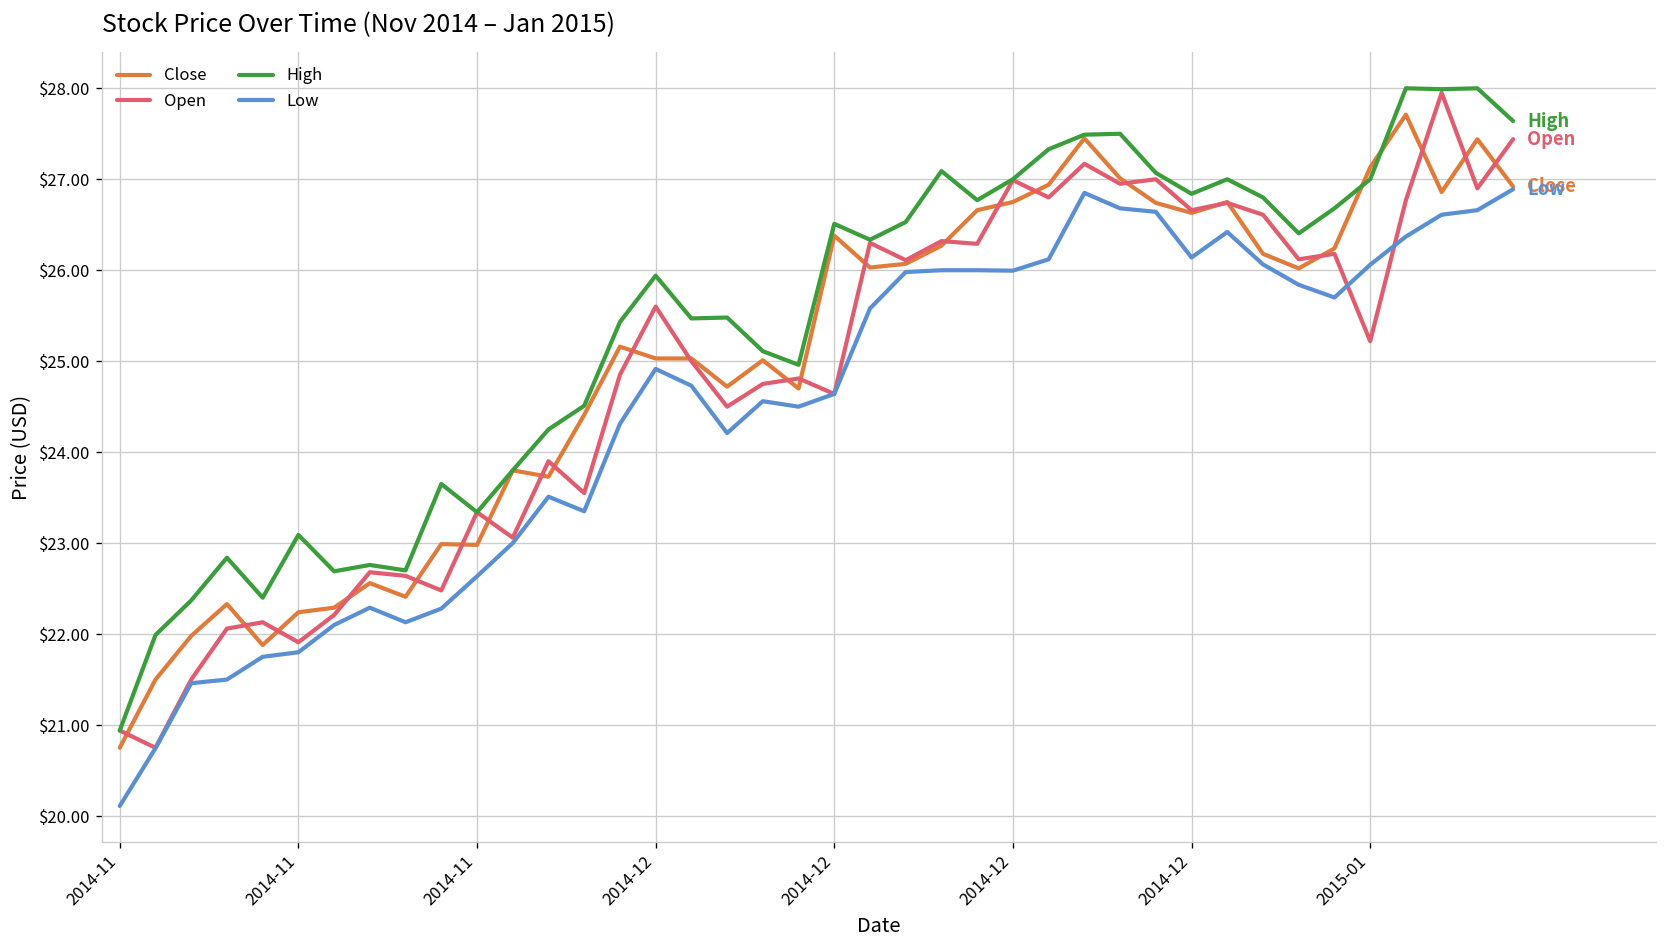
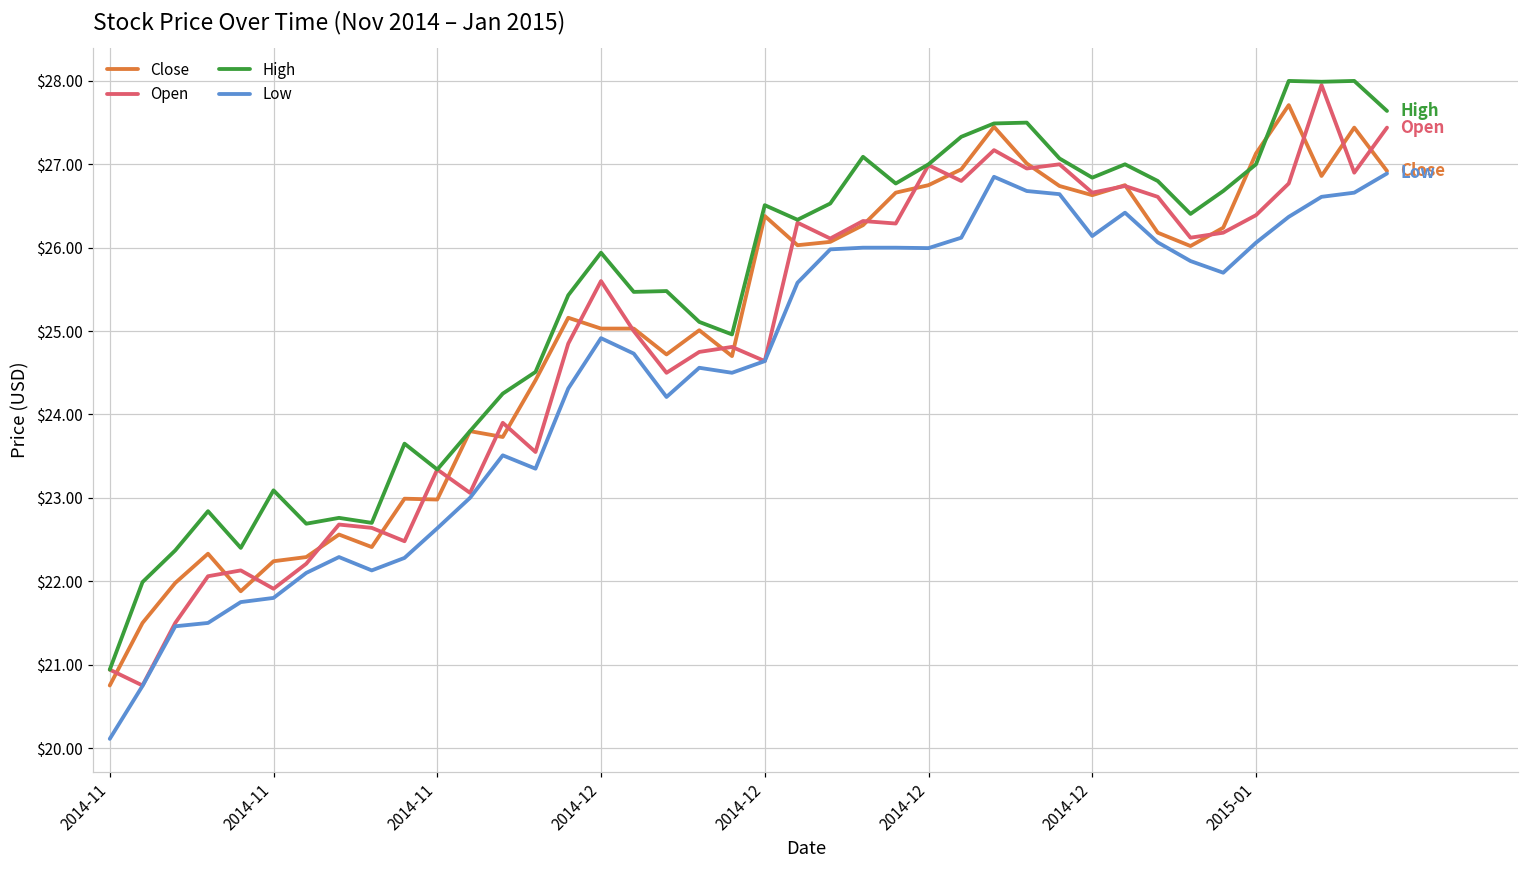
Open, 2015-01: $25.2 -> $26.4
